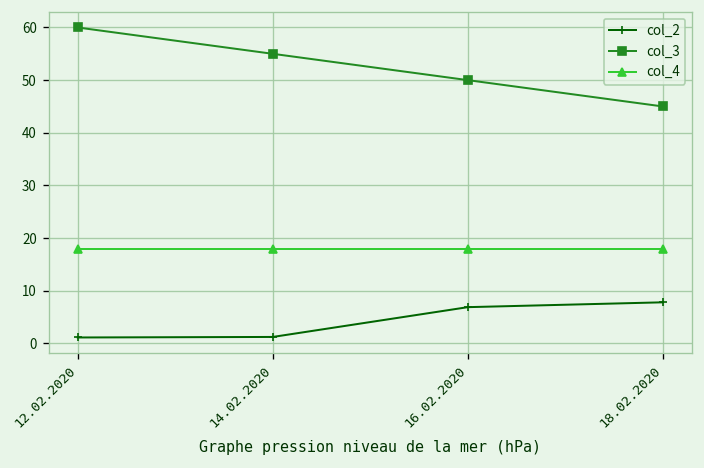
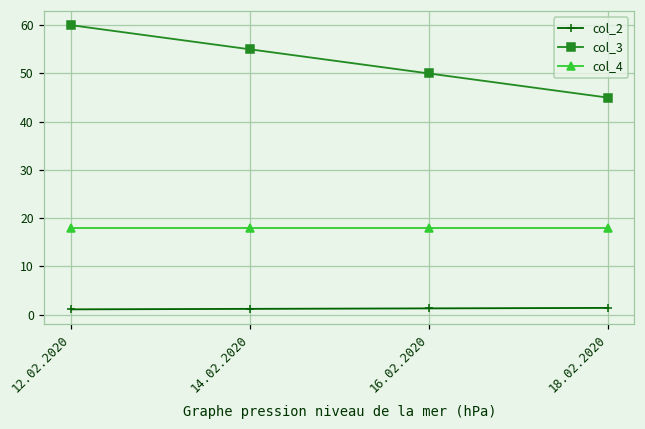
col_2, 16.02.2020: 7 -> 1
col_2, 18.02.2020: 8 -> 1
